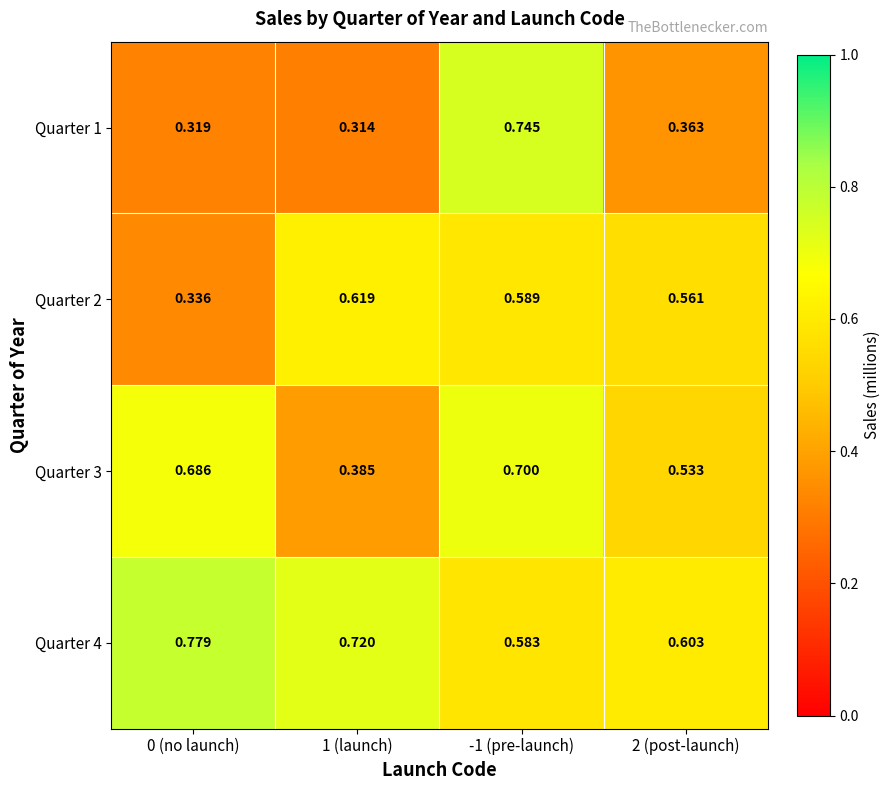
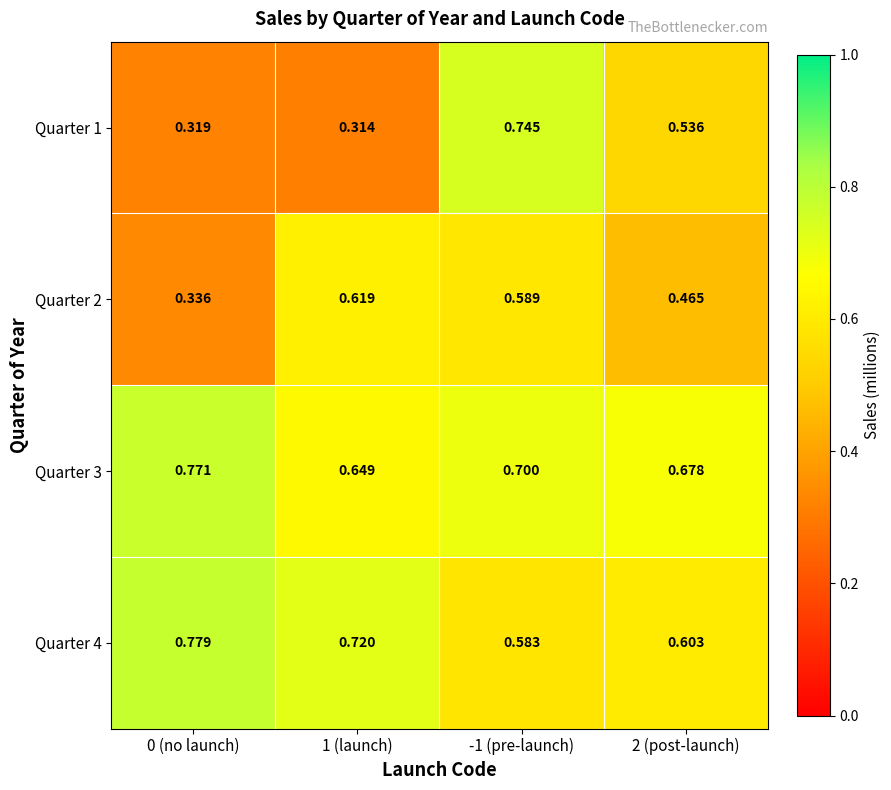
Quarter 1, 2 (post-launch): 0.363 -> 0.536
Quarter 2, 2 (post-launch): 0.561 -> 0.465
Quarter 3, 0 (no launch): 0.686 -> 0.771
Quarter 3, 1 (launch): 0.385 -> 0.649
Quarter 3, 2 (post-launch): 0.533 -> 0.678
